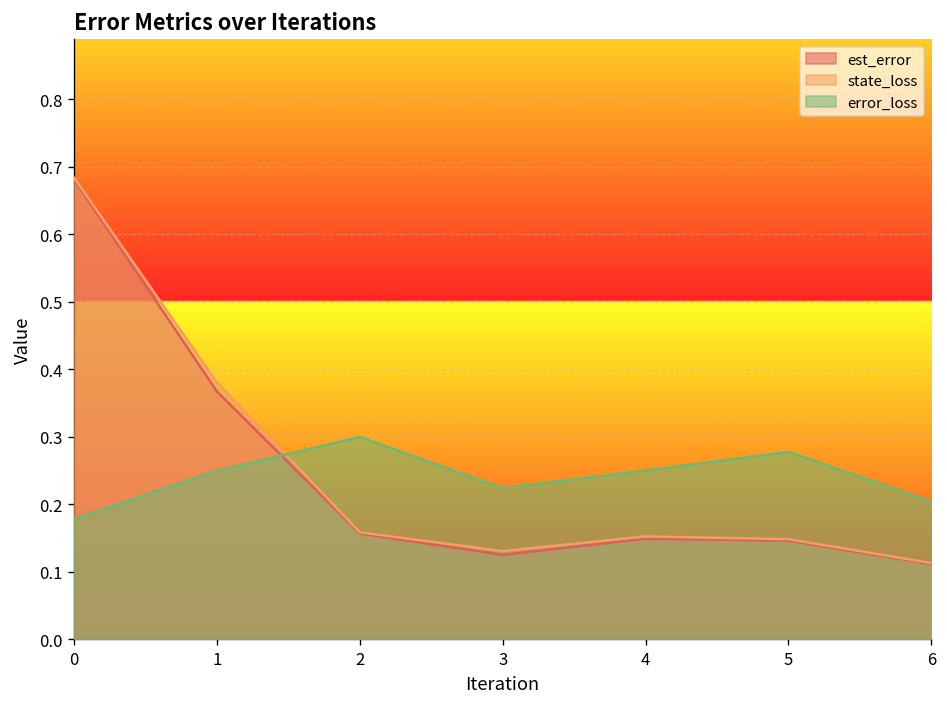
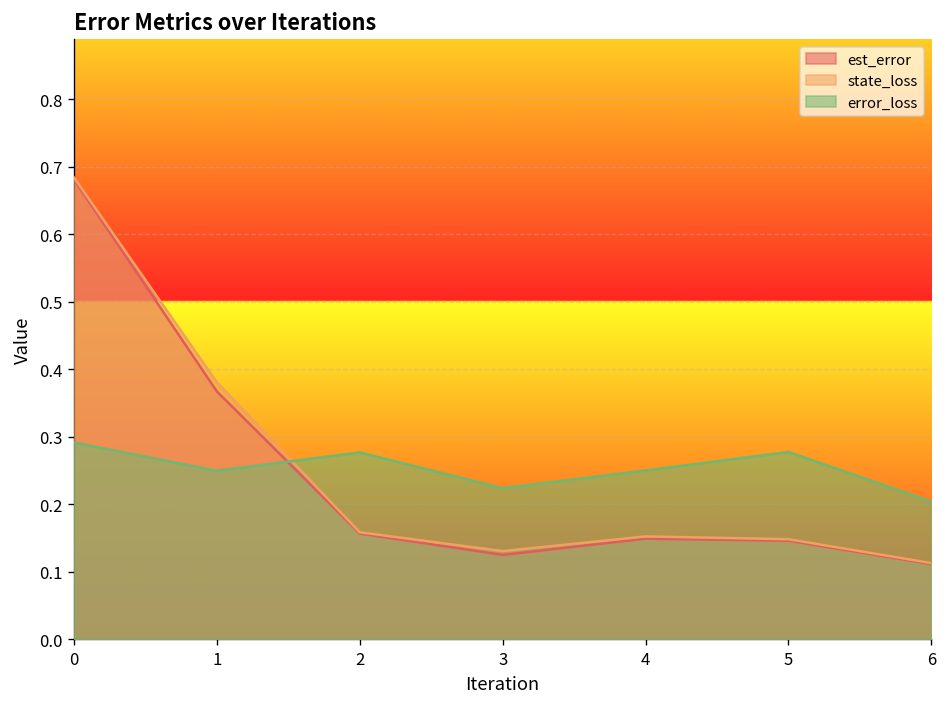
error_loss, 0: 0.18 -> 0.29
error_loss, 2: 0.30 -> 0.28
